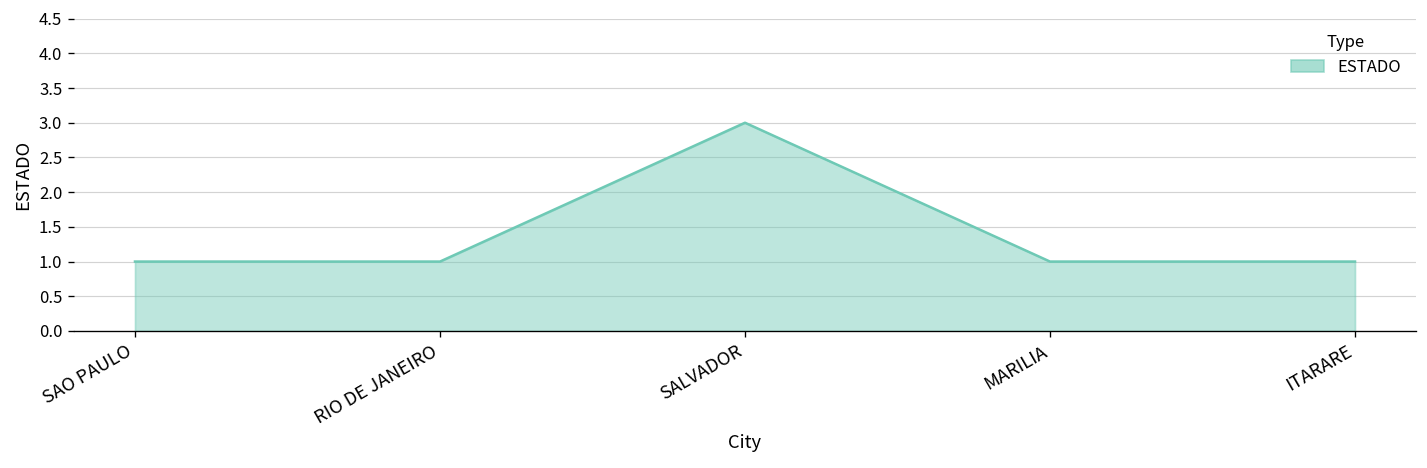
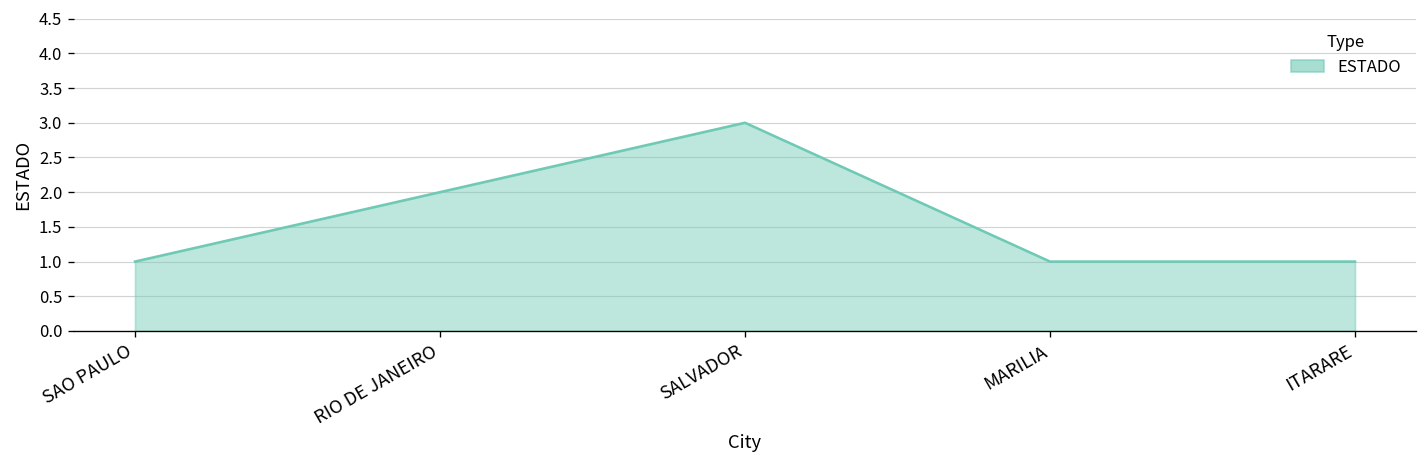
RIO DE JANEIRO: 1 -> 2
